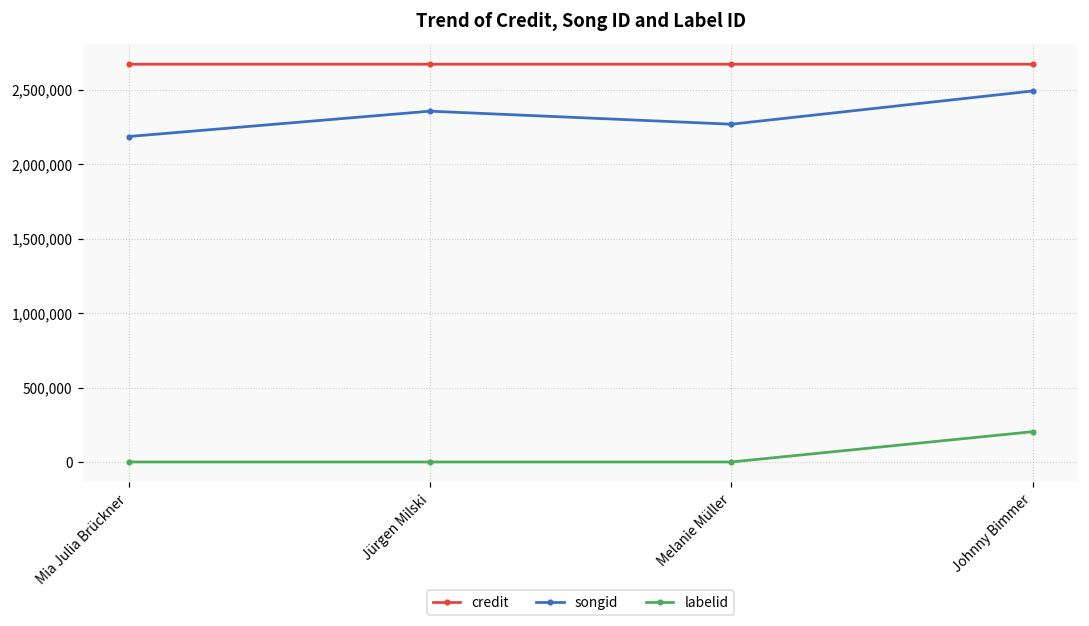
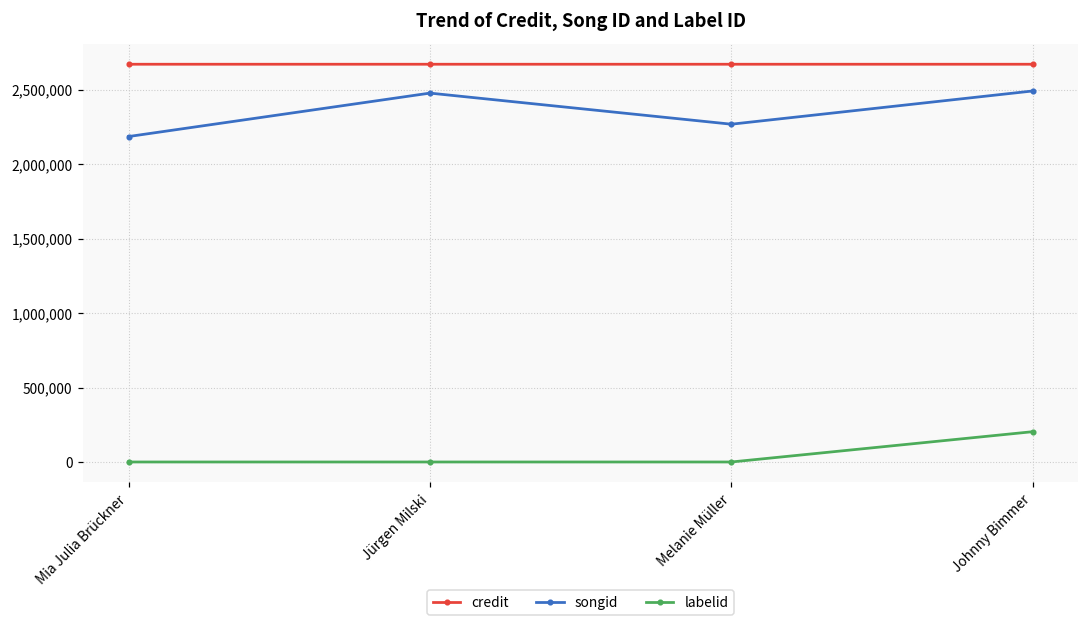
songid, Jürgen Milski: 2,360,000 -> 2,480,000
